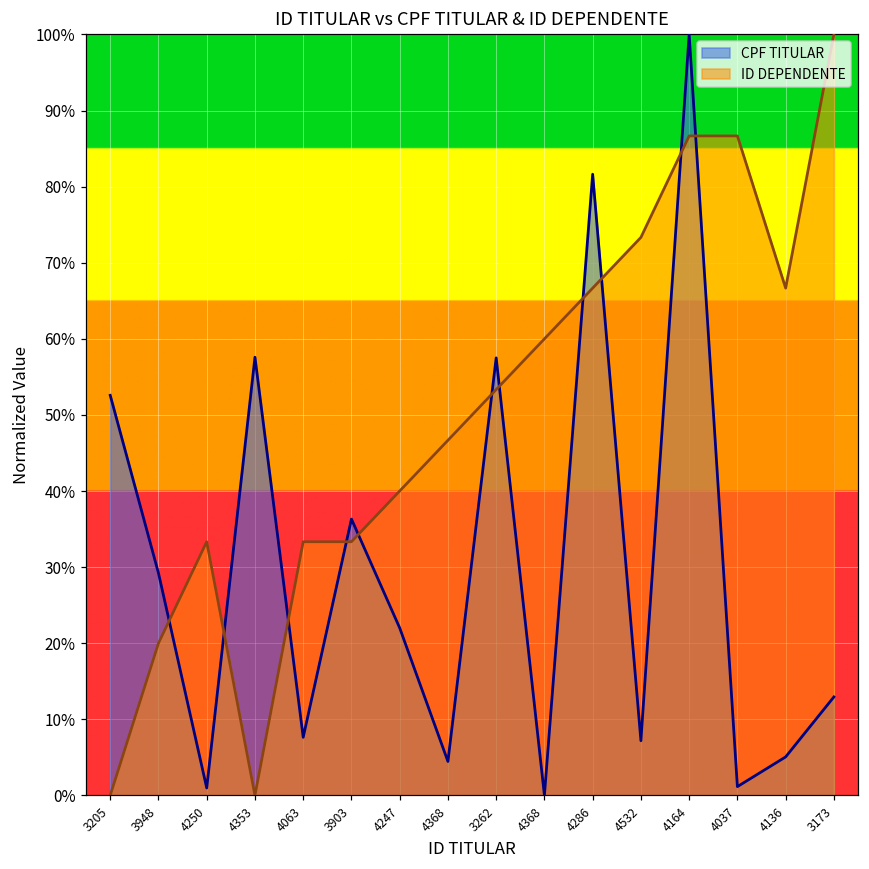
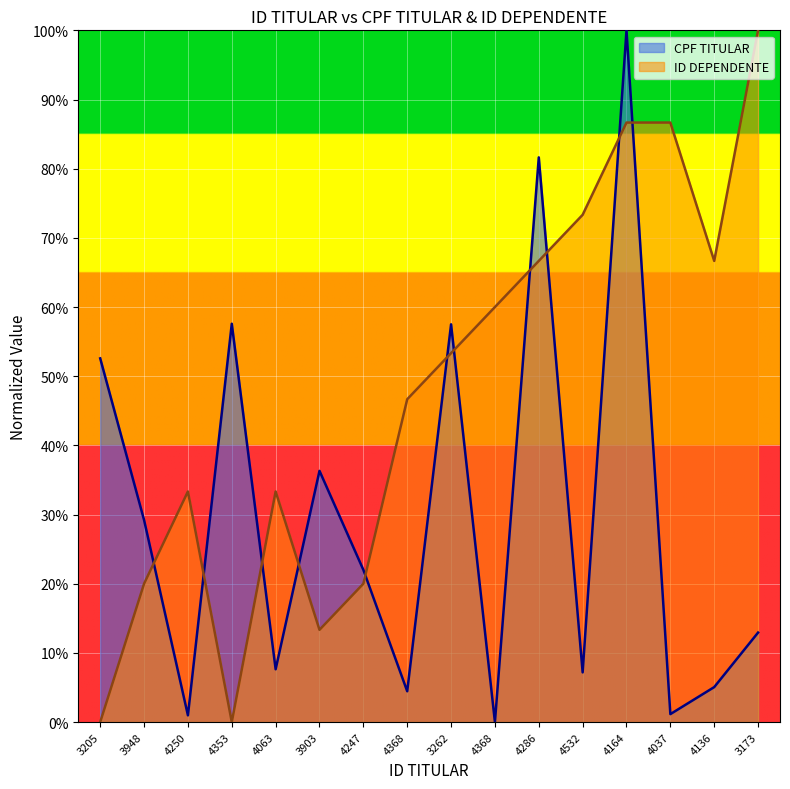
ID DEPENDENTE, 3903: 33% -> 13%
ID DEPENDENTE, 4247: 40% -> 20%
